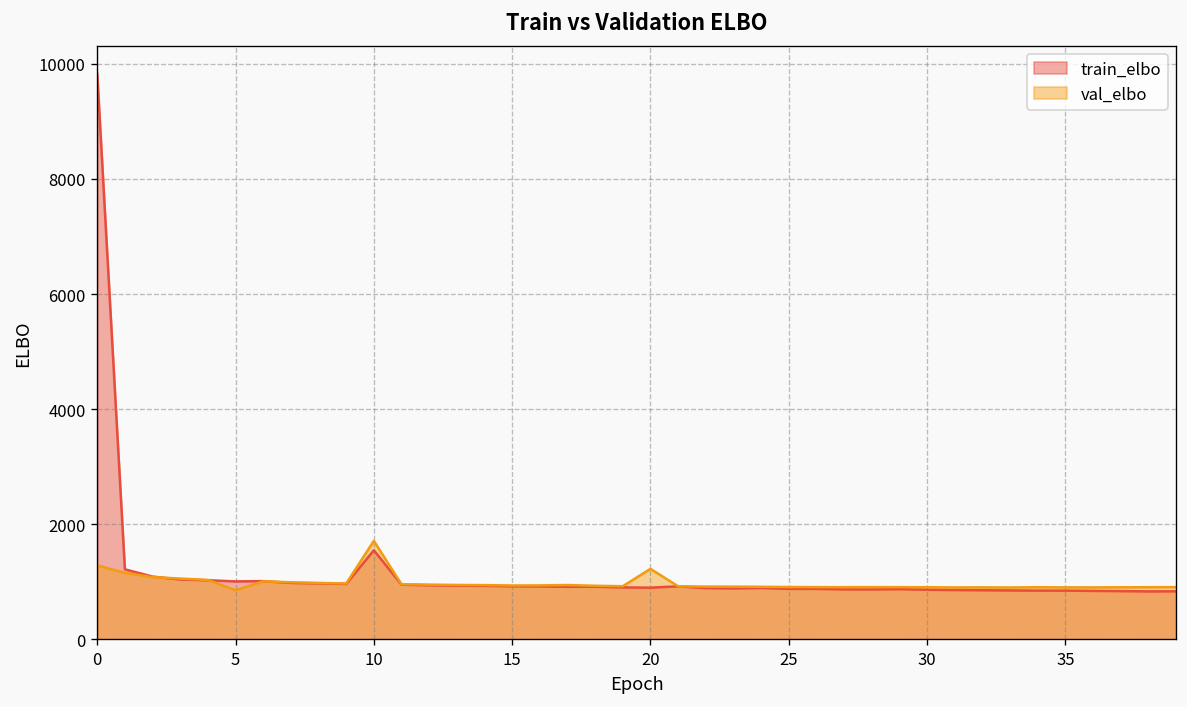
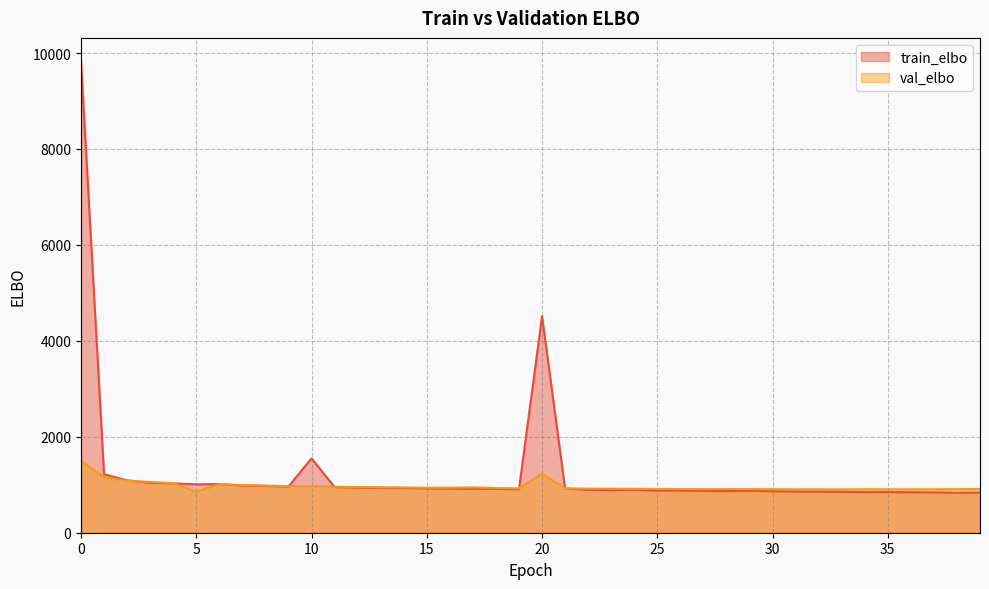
val_elbo, 0: 1300 -> 1500
val_elbo, 10: 1700 -> 1000
train_elbo, 20: 900 -> 4500
